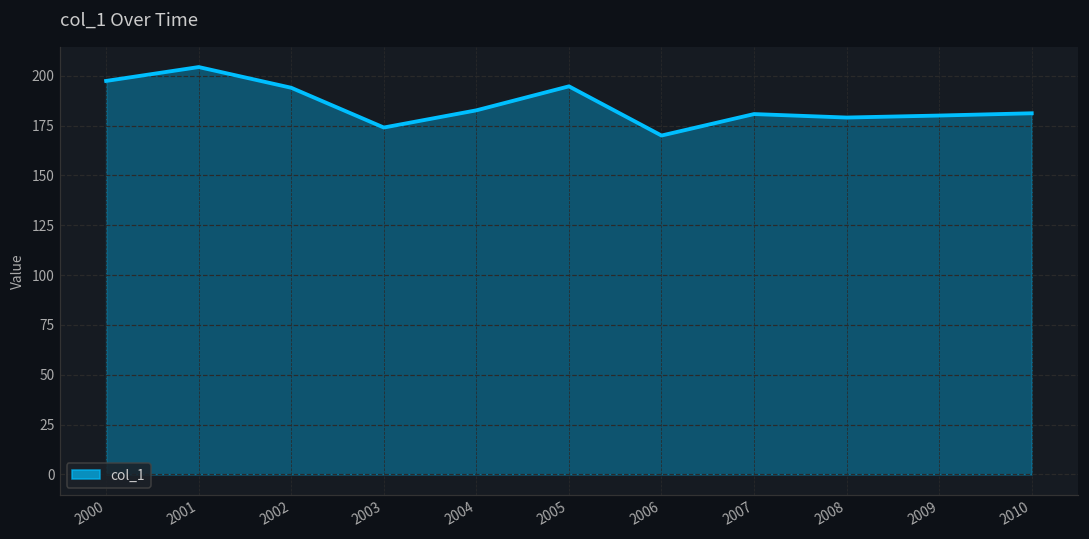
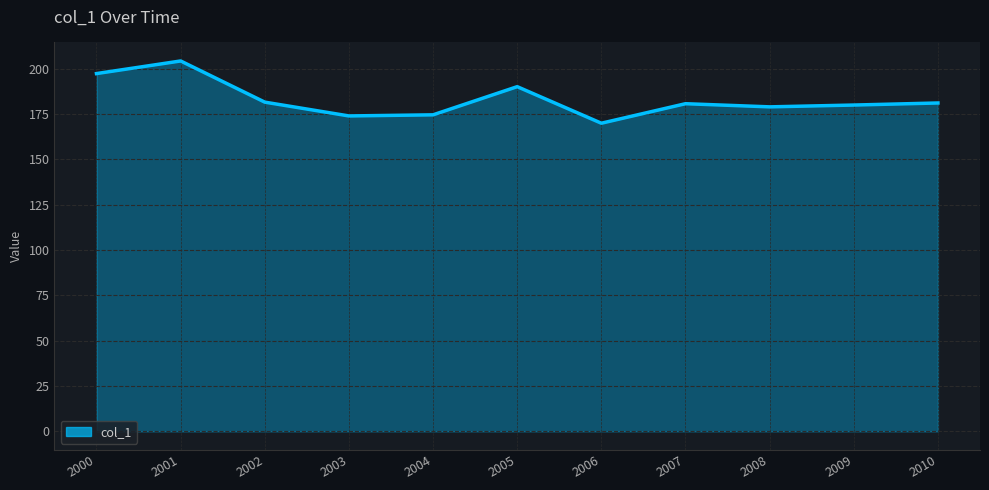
2002: 194 -> 182
2004: 183 -> 175
2005: 195 -> 190
